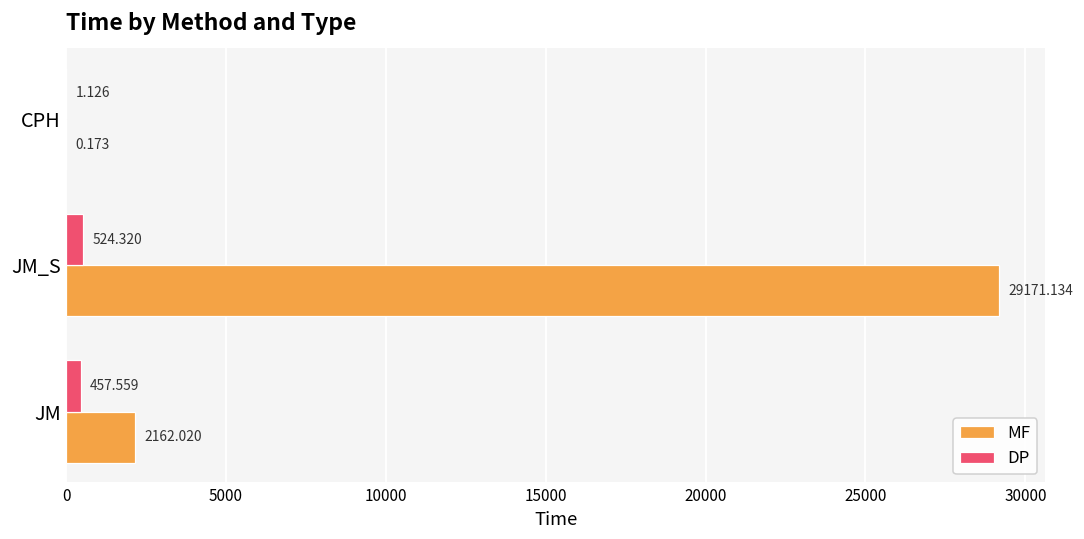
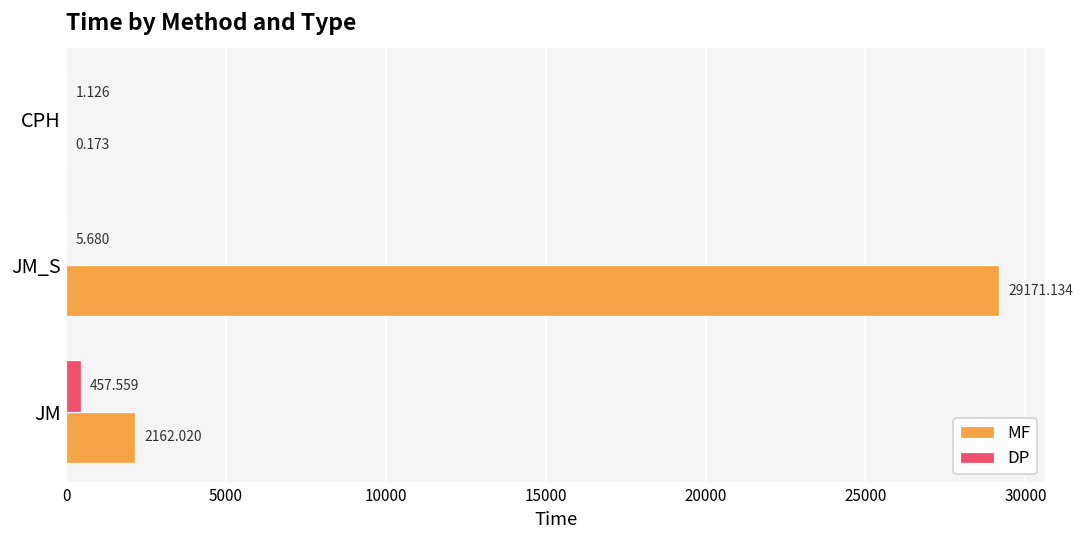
DP, JM_S: 524.320 -> 5.680
